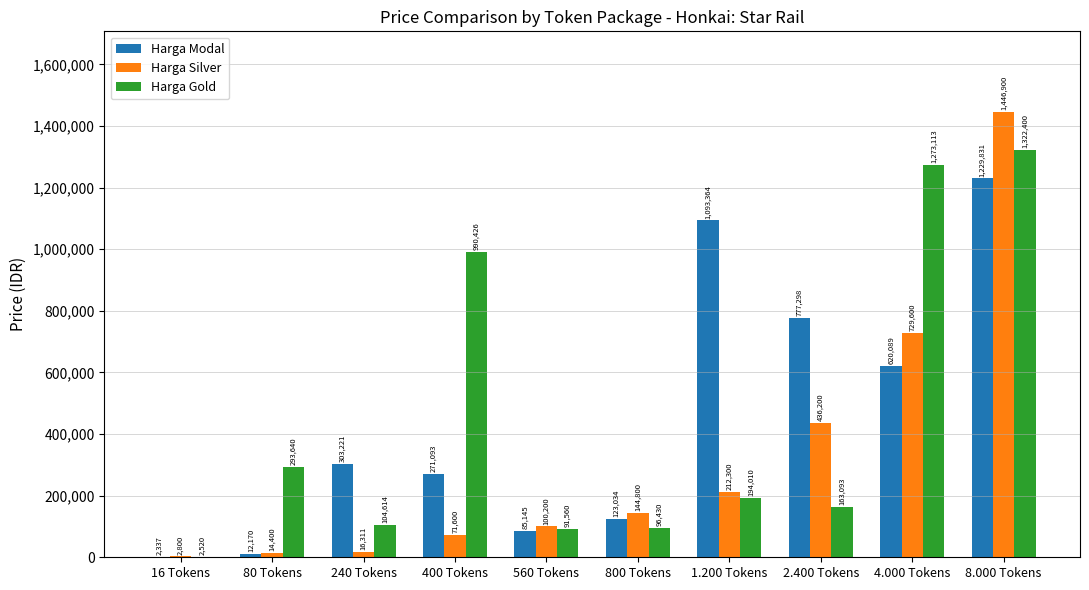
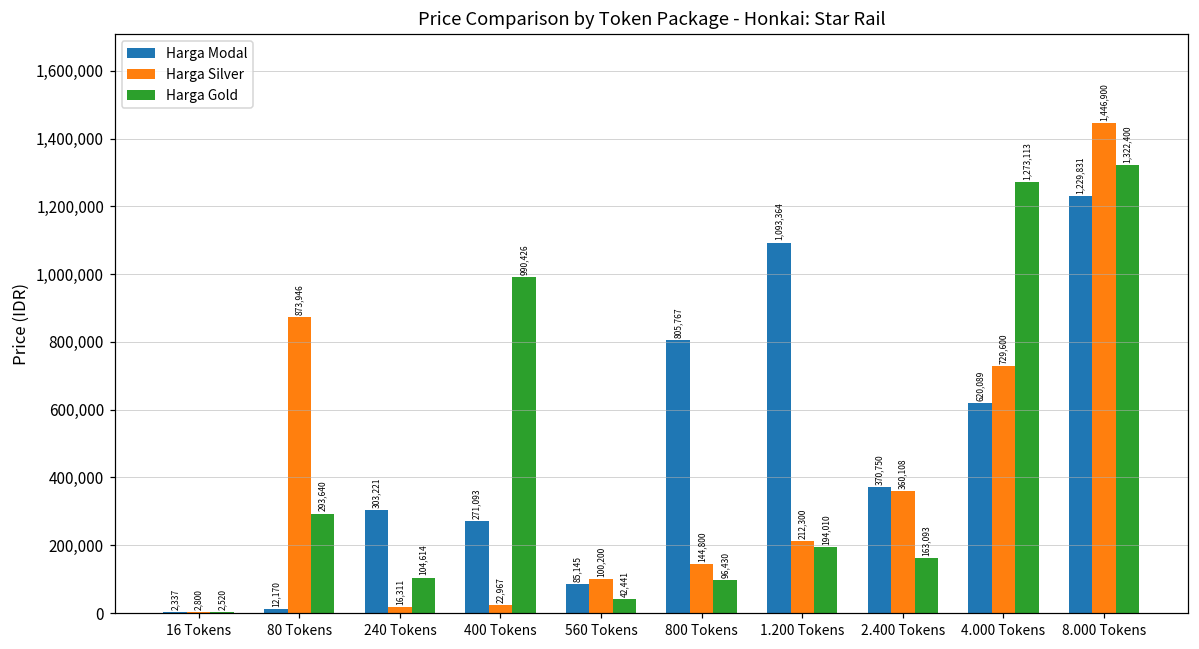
Harga Silver, 80 Tokens: 14,400 -> 873,946
Harga Silver, 400 Tokens: 71,600 -> 22,967
Harga Gold, 560 Tokens: 91,560 -> 42,441
Harga Modal, 800 Tokens: 123,034 -> 805,767
Harga Modal, 2.400 Tokens: 777,298 -> 370,750
Harga Silver, 2.400 Tokens: 436,200 -> 360,108
